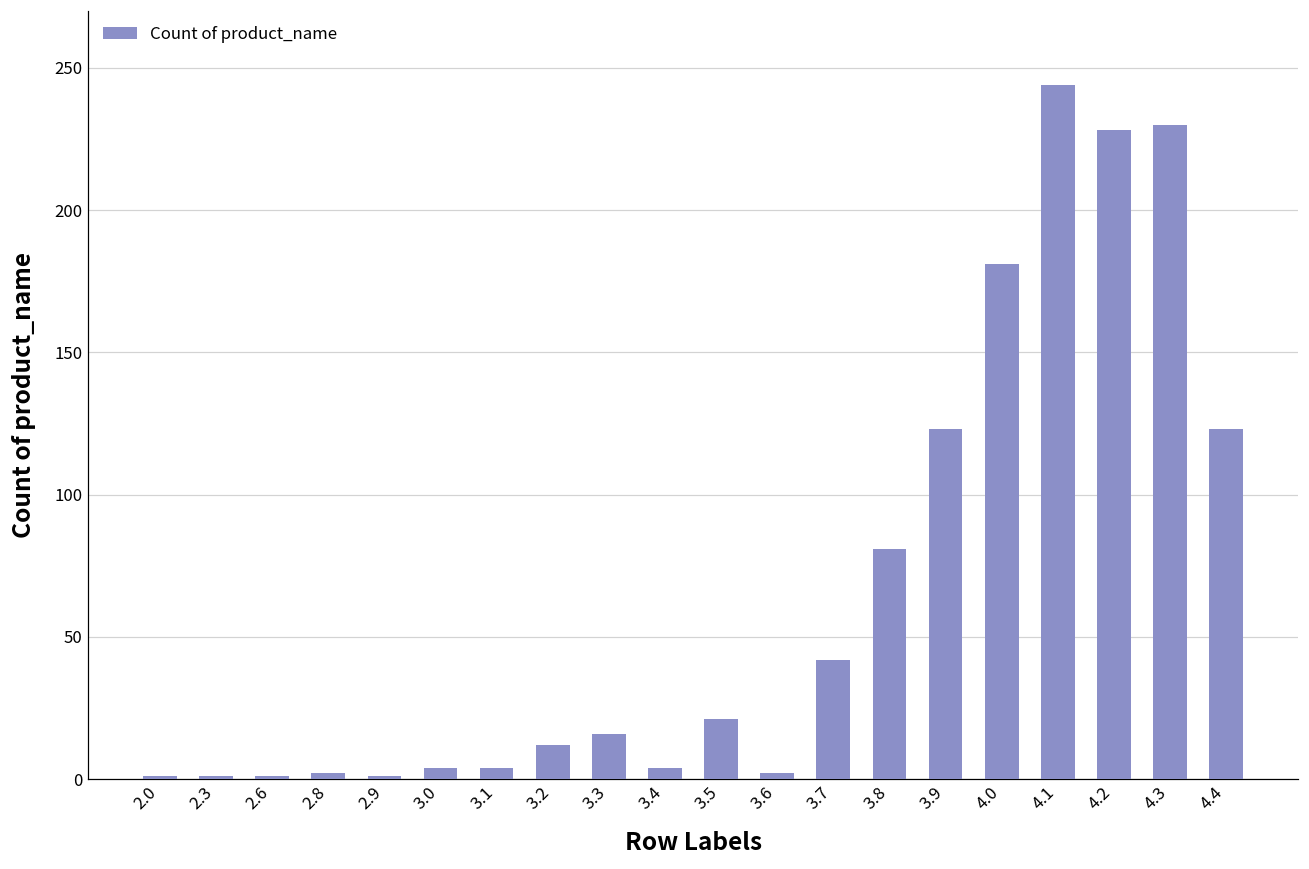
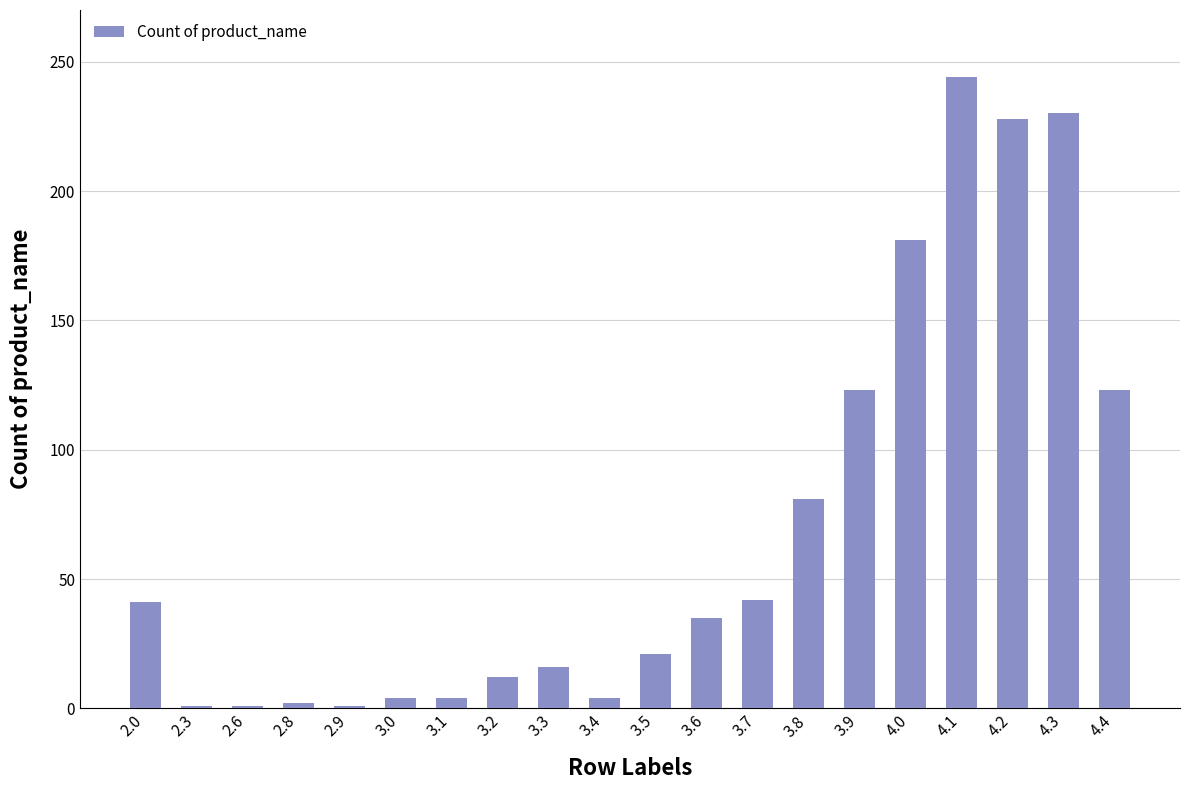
2.0: 1 -> 41
3.6: 2 -> 35
